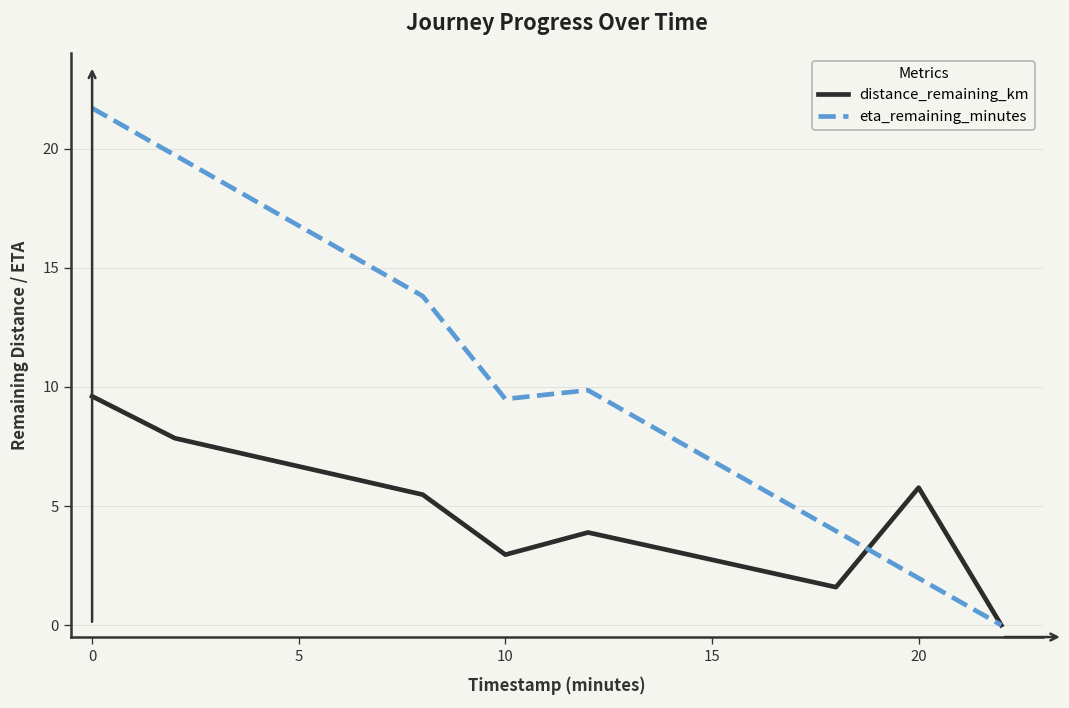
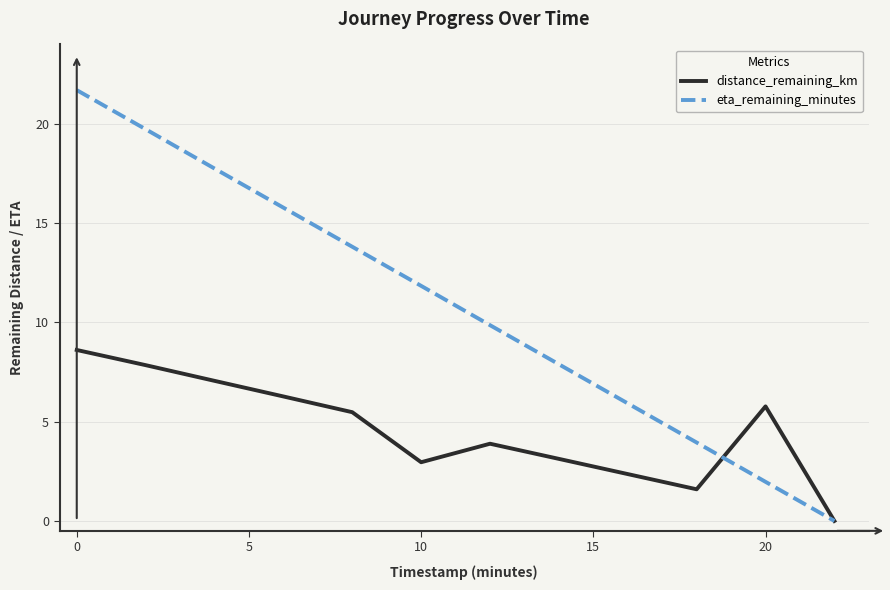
distance_remaining_km, 0: 9.6 -> 8.6
eta_remaining_minutes, 10: 9.5 -> 11.8
